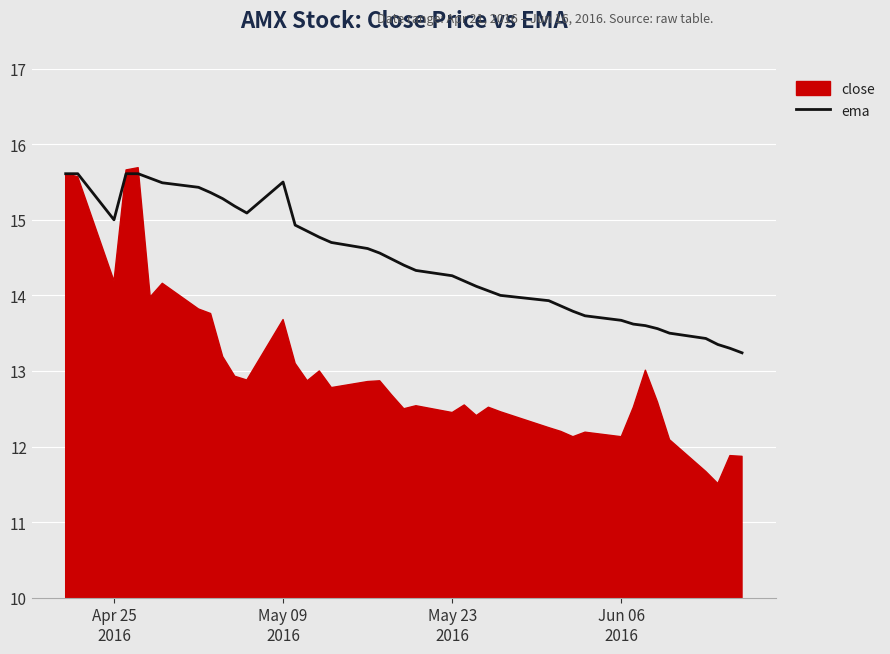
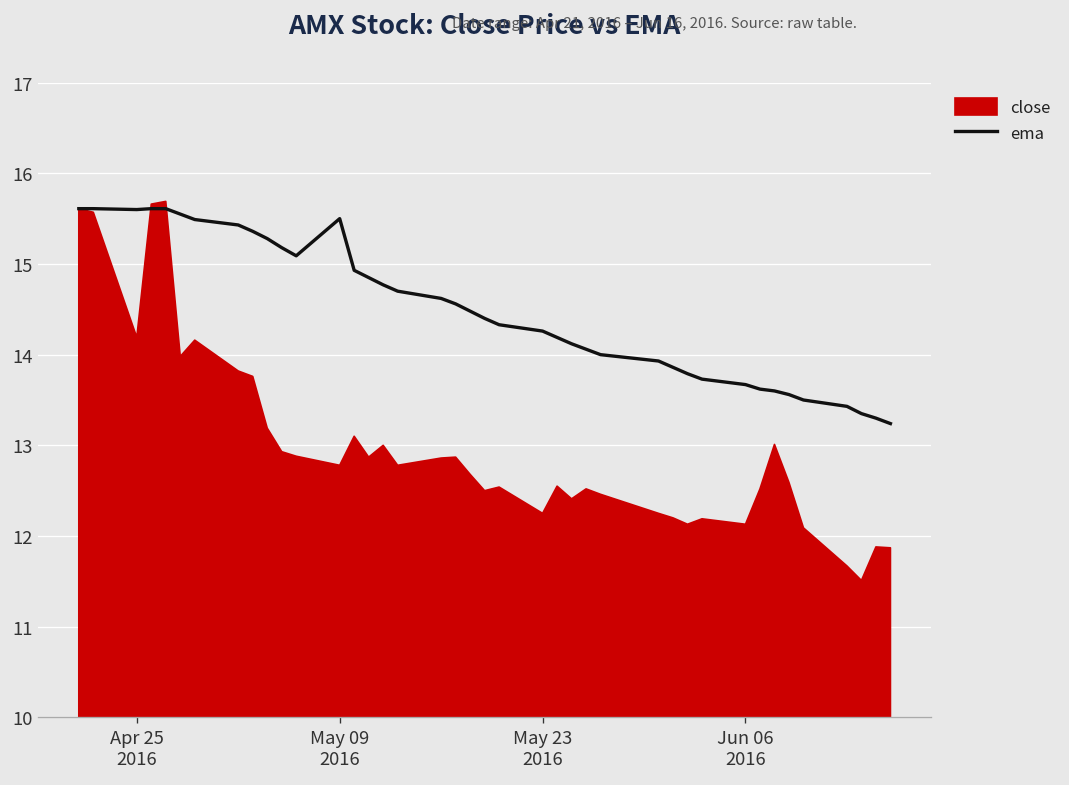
ema, Apr 25 2016: 15.0 -> 15.6
close, May 09 2016: 13.7 -> 12.8
close, May 23 2016: 12.5 -> 12.3
